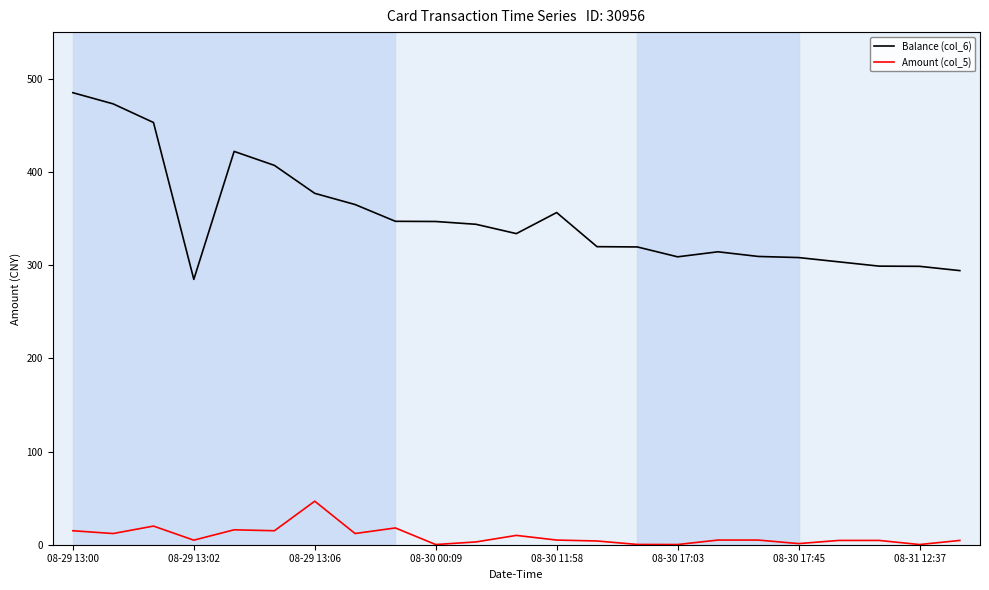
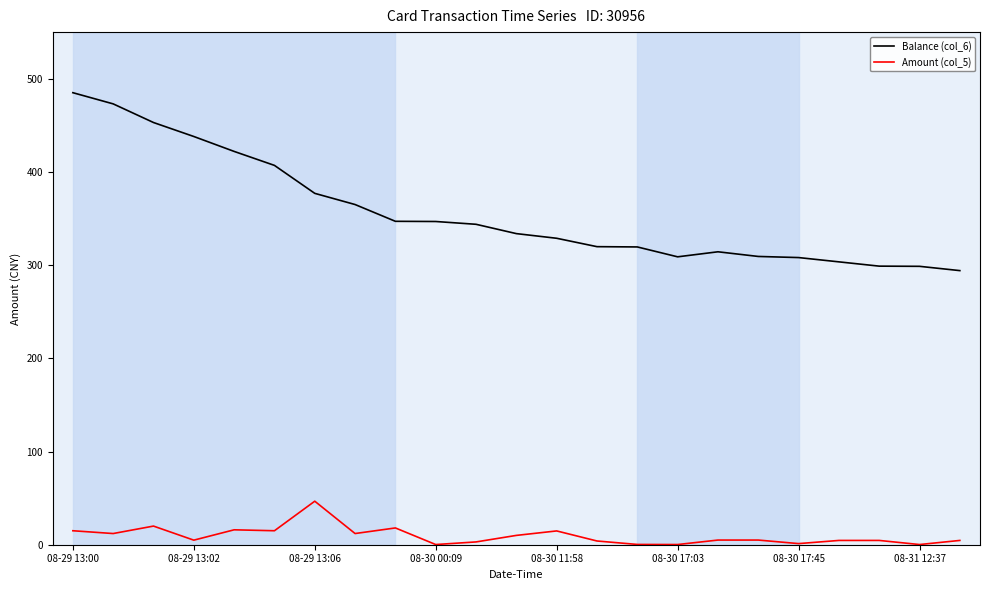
Balance (col_6), 08-29 13:02: 280 -> 440
Balance (col_6), 08-30 11:58: 360 -> 330
Amount (col_5), 08-30 11:58: 5 -> 15
